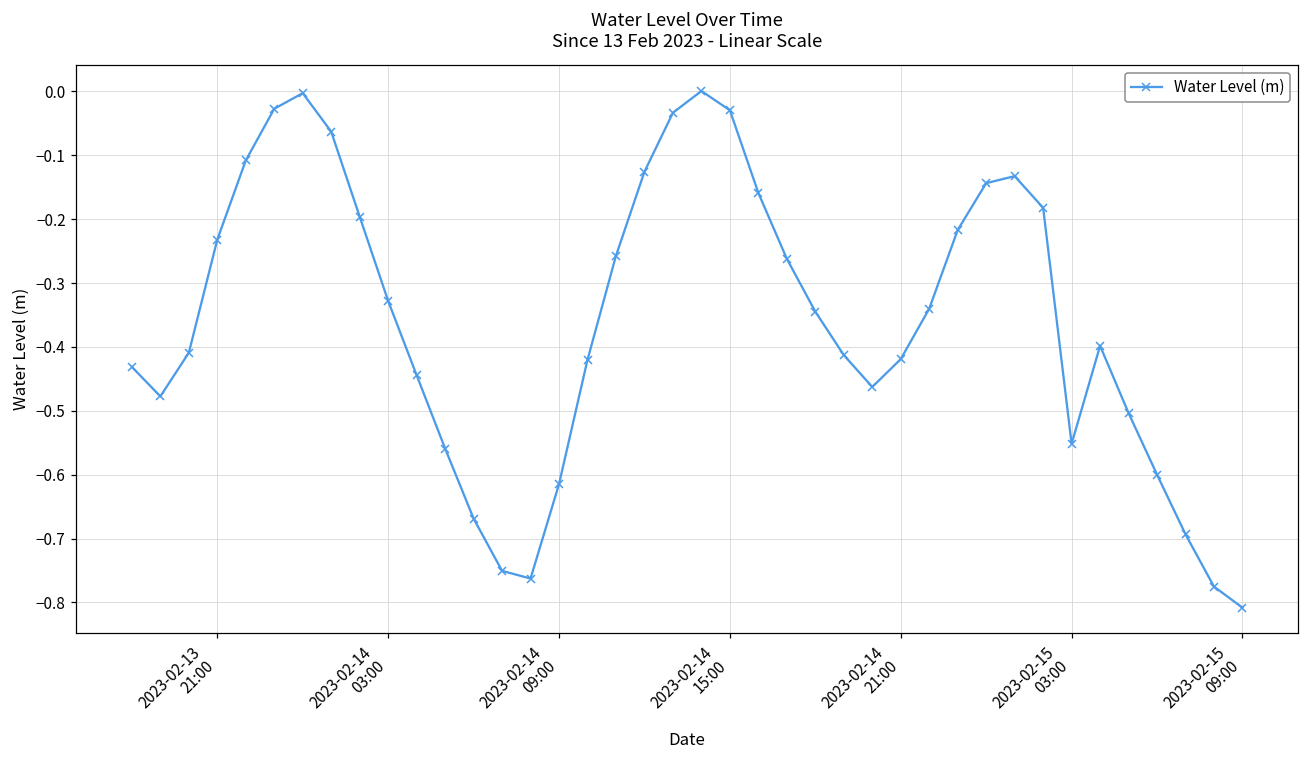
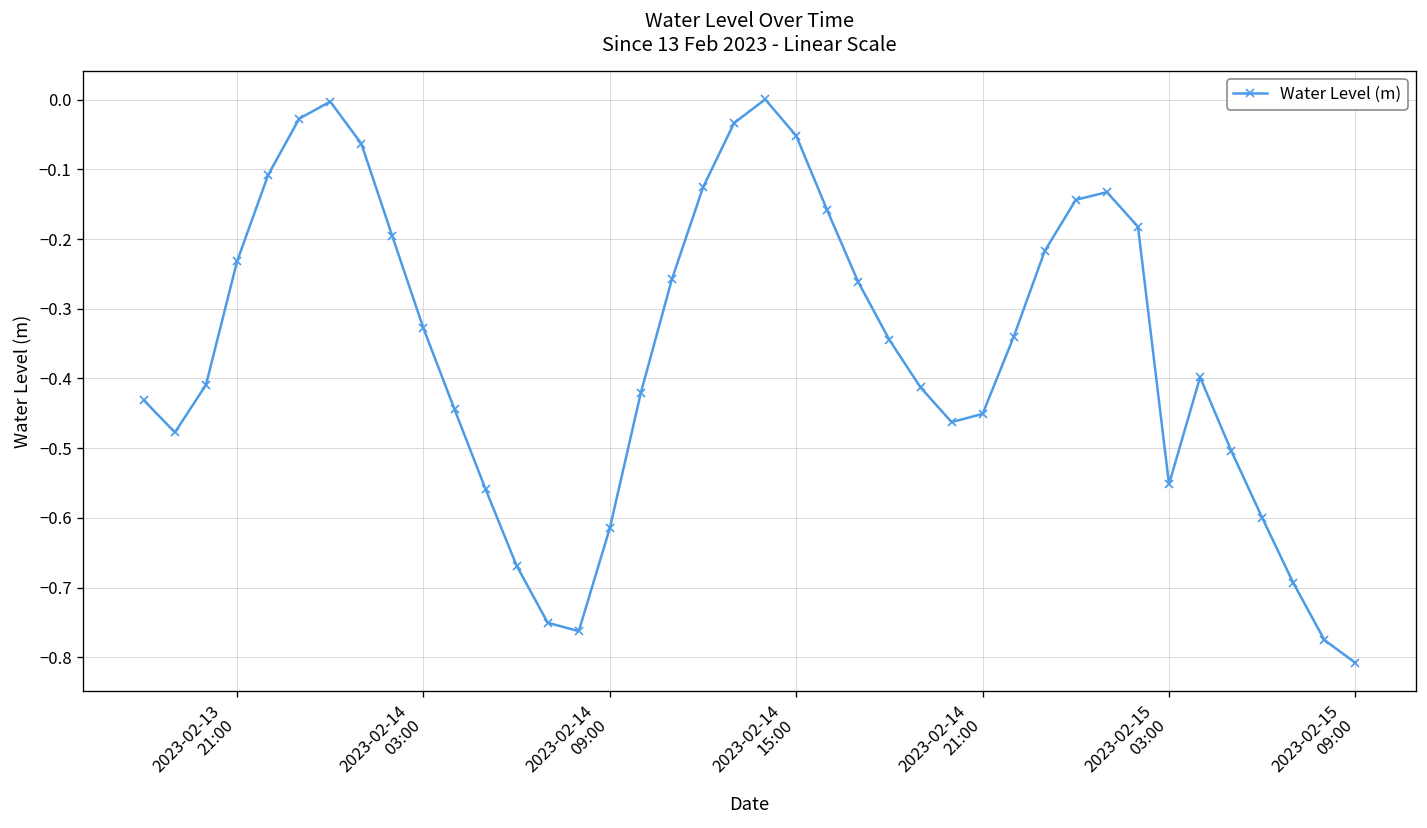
2023-02-14 15:00: -0.03 -> -0.05
2023-02-14 21:00: -0.42 -> -0.45
